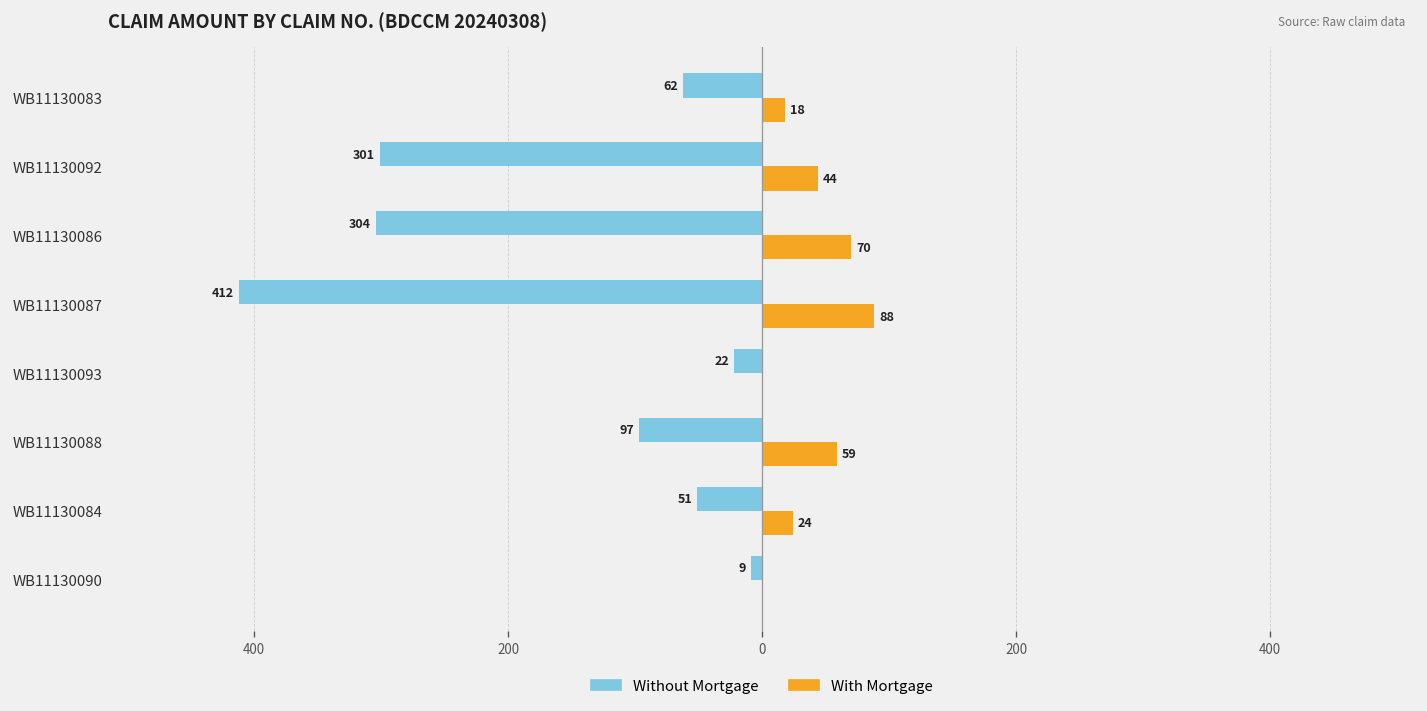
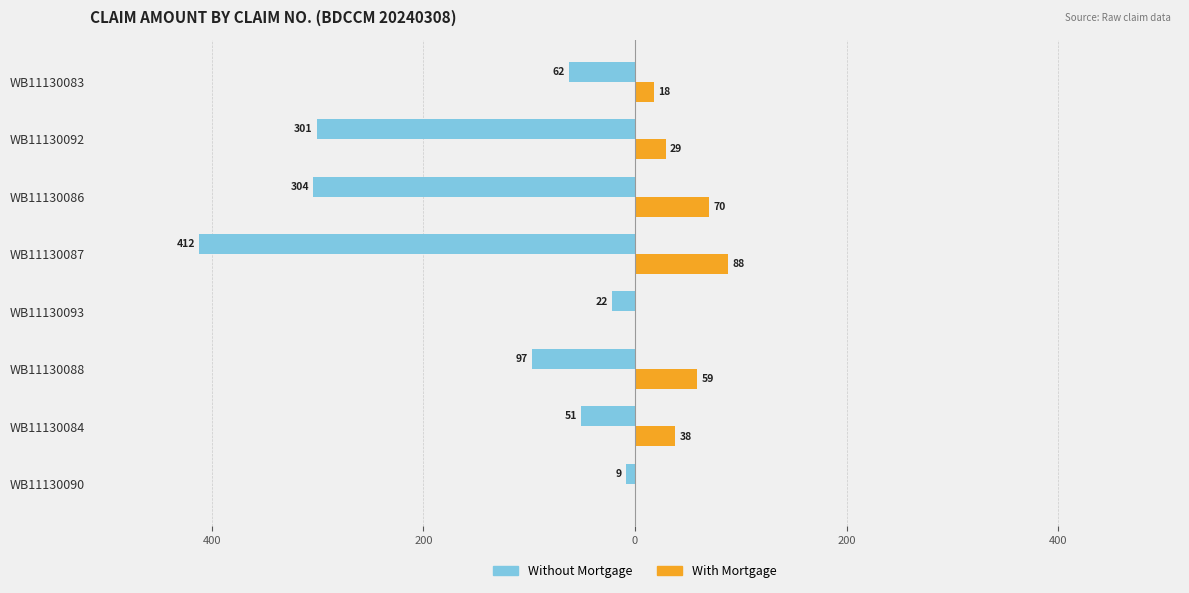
With Mortgage, WB11130092: 44 -> 29
With Mortgage, WB11130084: 24 -> 38
